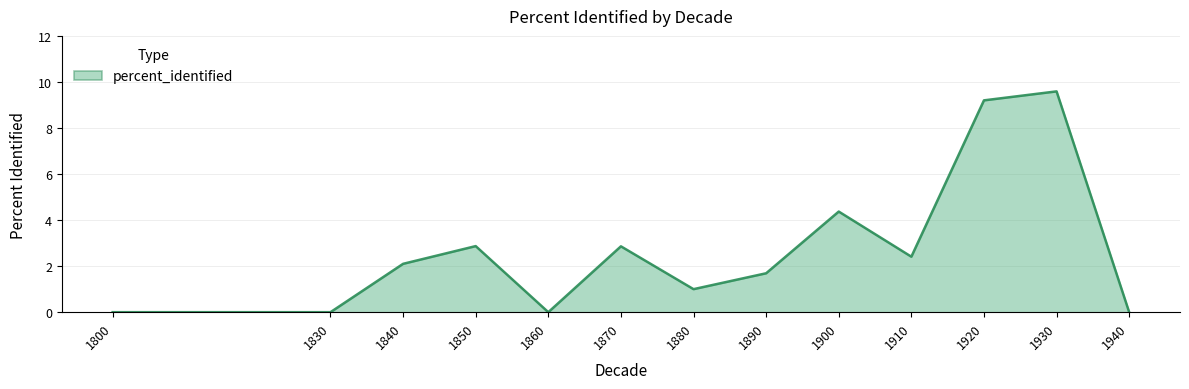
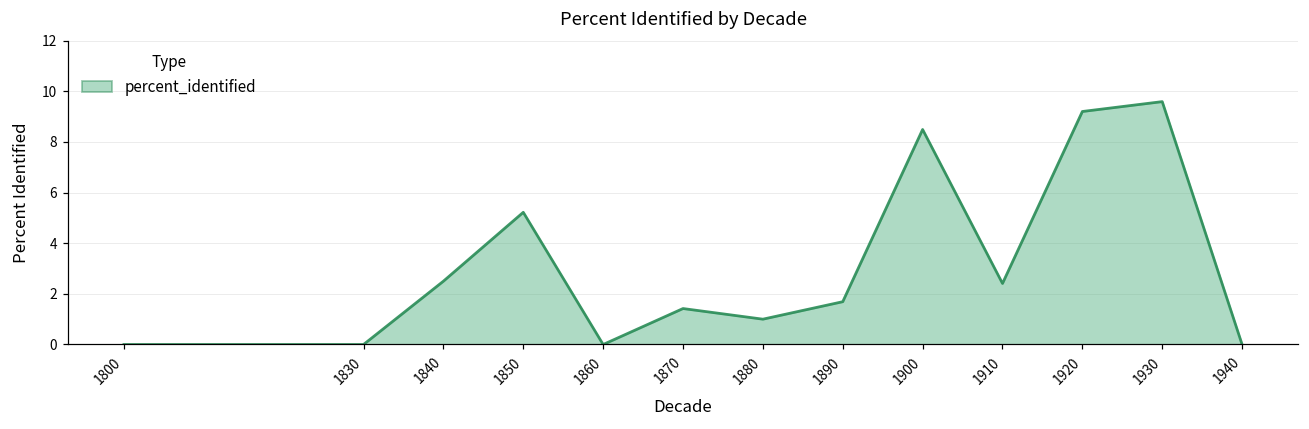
1840: 2.1 -> 2.5
1850: 2.9 -> 5.2
1870: 2.9 -> 1.4
1900: 4.4 -> 8.5
